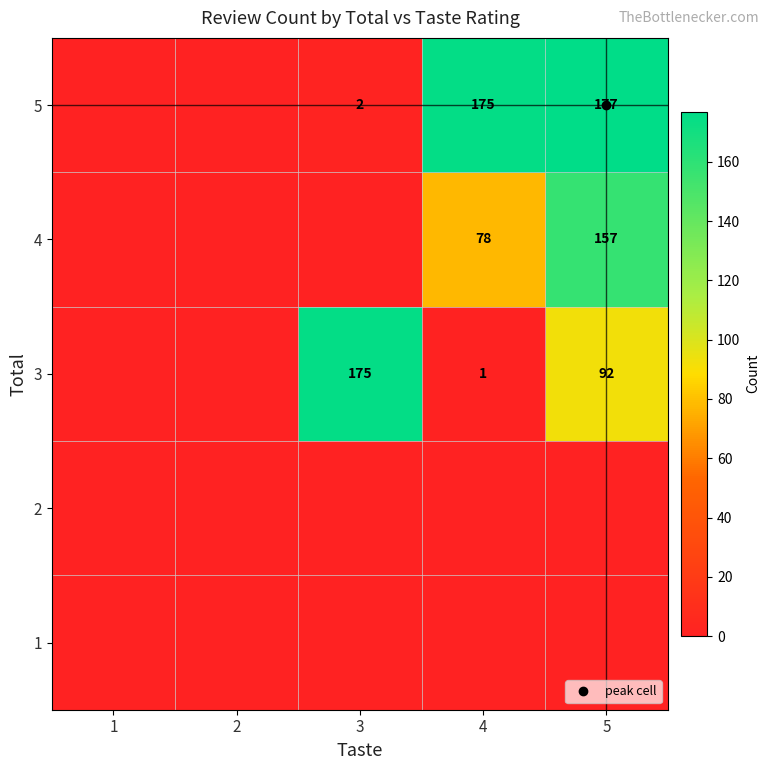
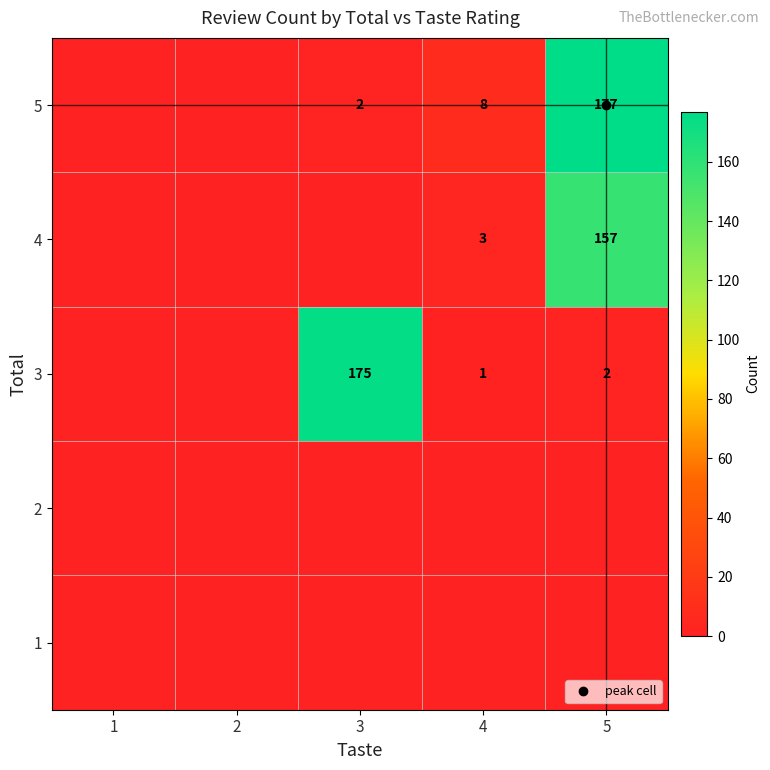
5, 4: 175 -> 8
4, 4: 78 -> 3
3, 5: 92 -> 2
